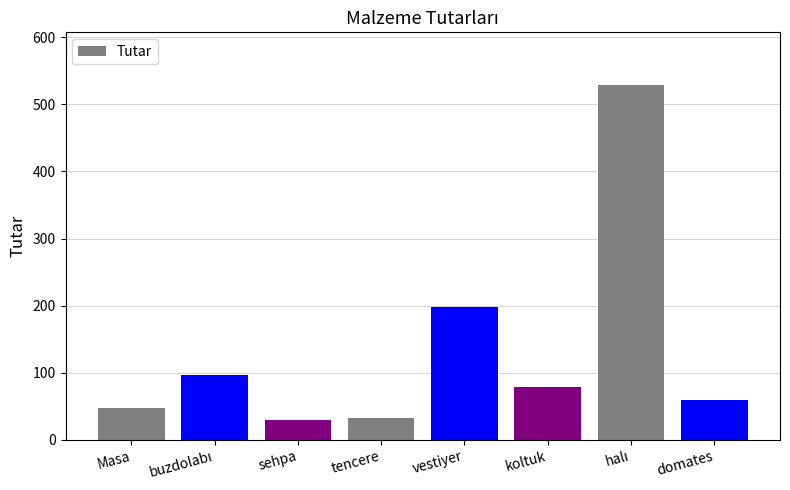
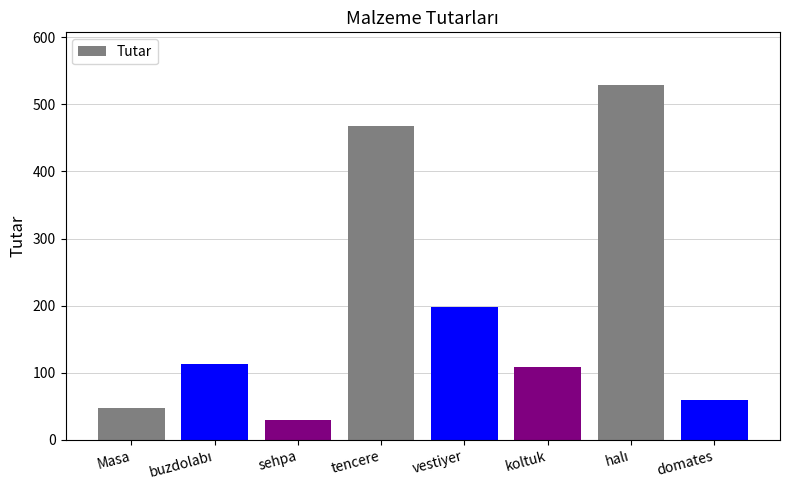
buzdolabı: 100 -> 110
tencere: 30 -> 470
koltuk: 80 -> 110
